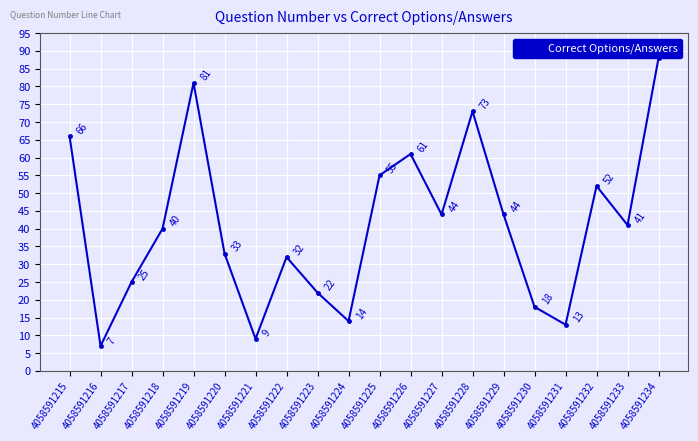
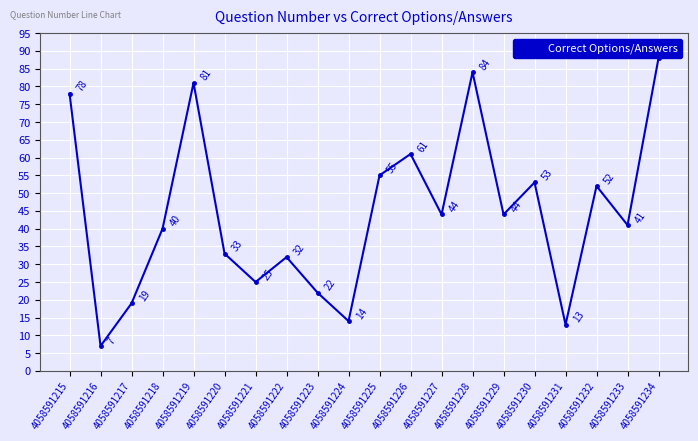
4058591215: 66 -> 78
4058591217: 25 -> 19
4058591221: 9 -> 25
4058591228: 73 -> 84
4058591230: 18 -> 53
